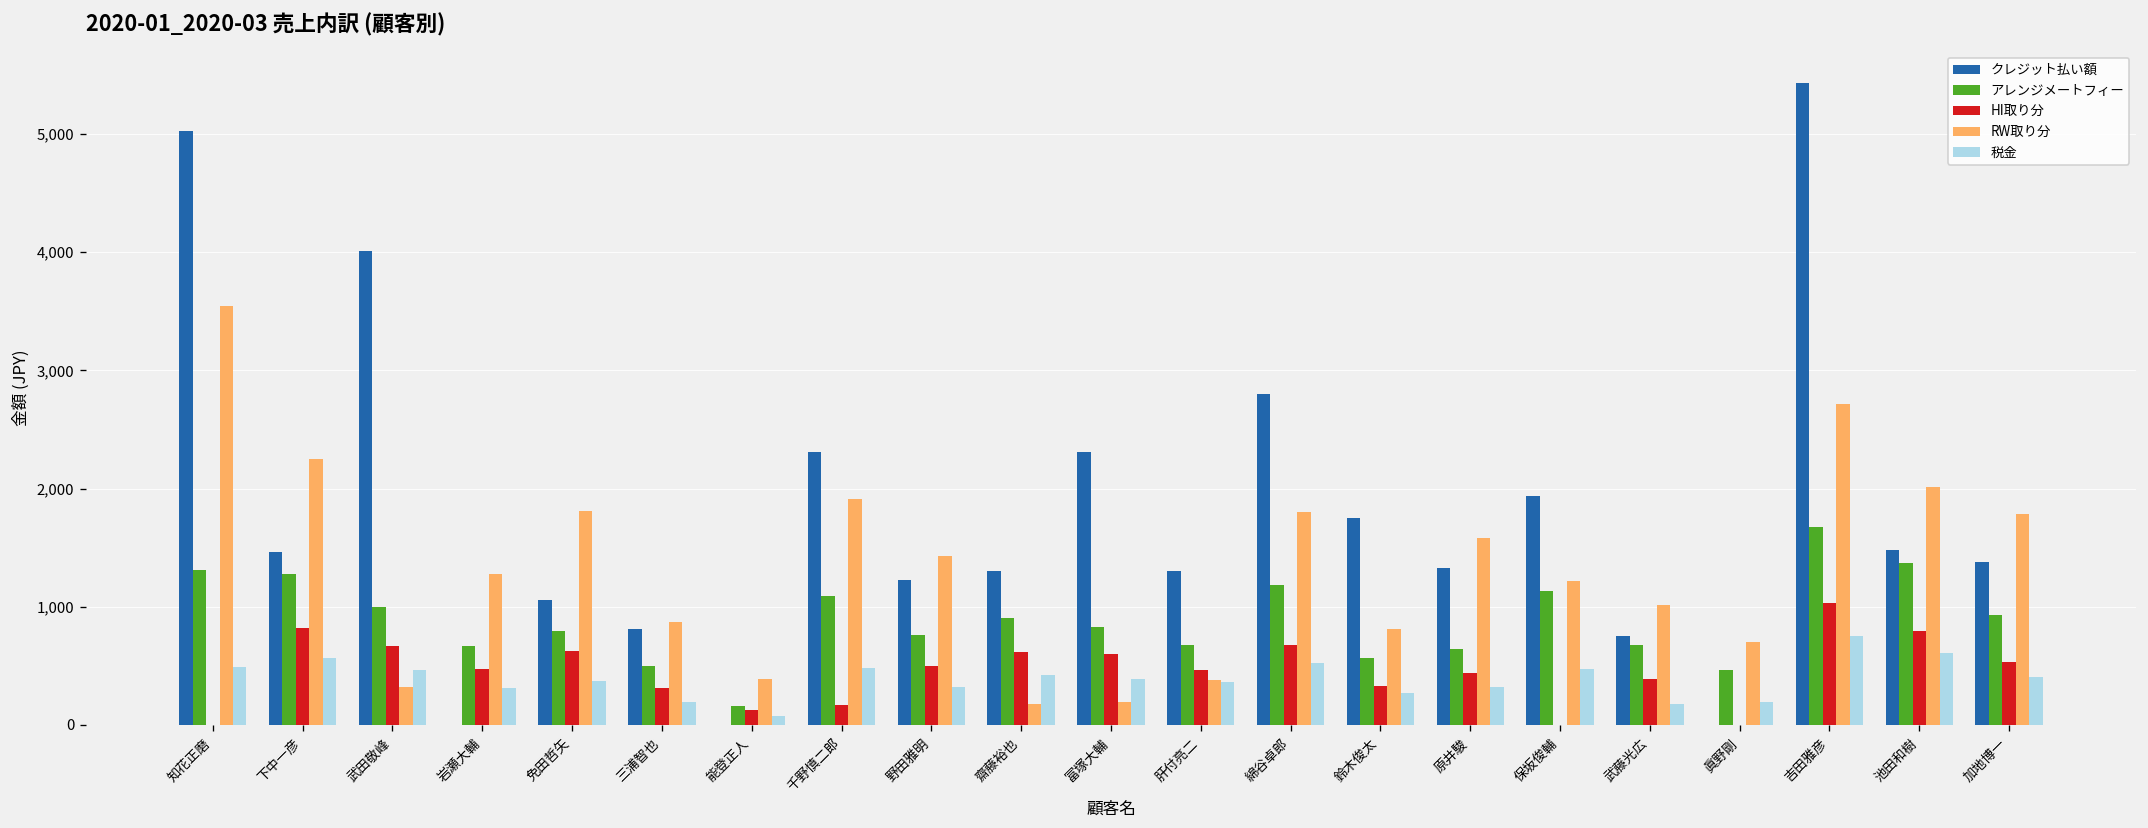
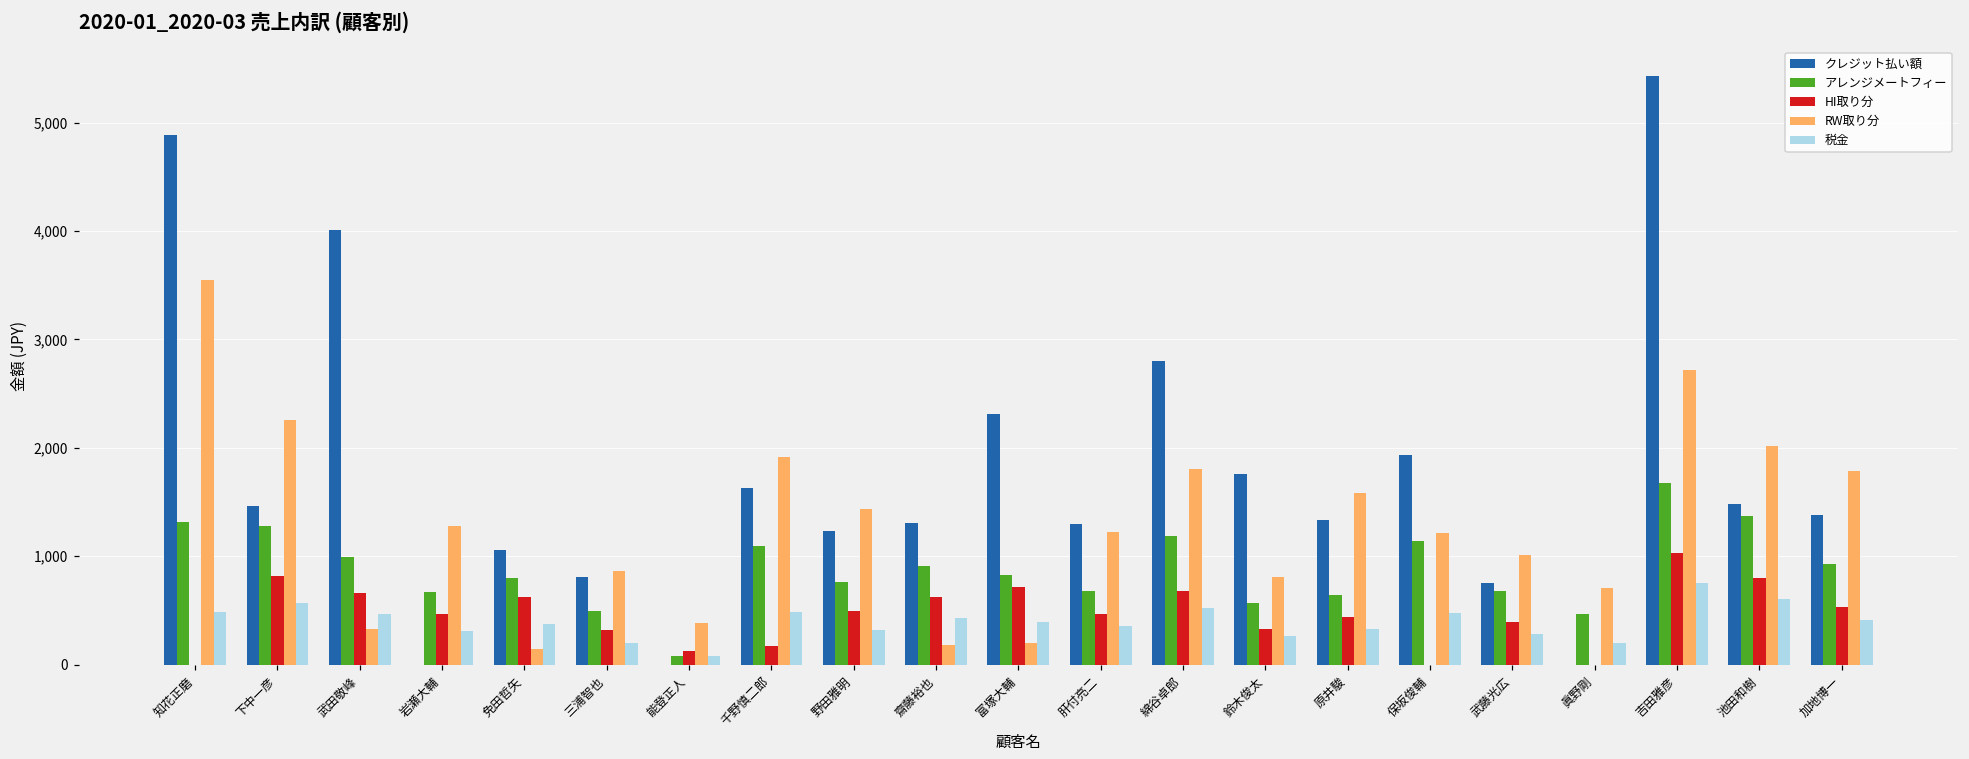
クレジット払い額, 知花正磨: 5,000 -> 4,900
RW取り分, 免田哲矢: 1,800 -> 100
アレンジメートフィー, 能登正人: 200 -> 100
クレジット払い額, 千野慎二郎: 2,300 -> 1,600
HI取り分, 富塚大輔: 600 -> 700
RW取り分, 肝付亮二: 400 -> 1,200
税金, 武藤光広: 200 -> 300
